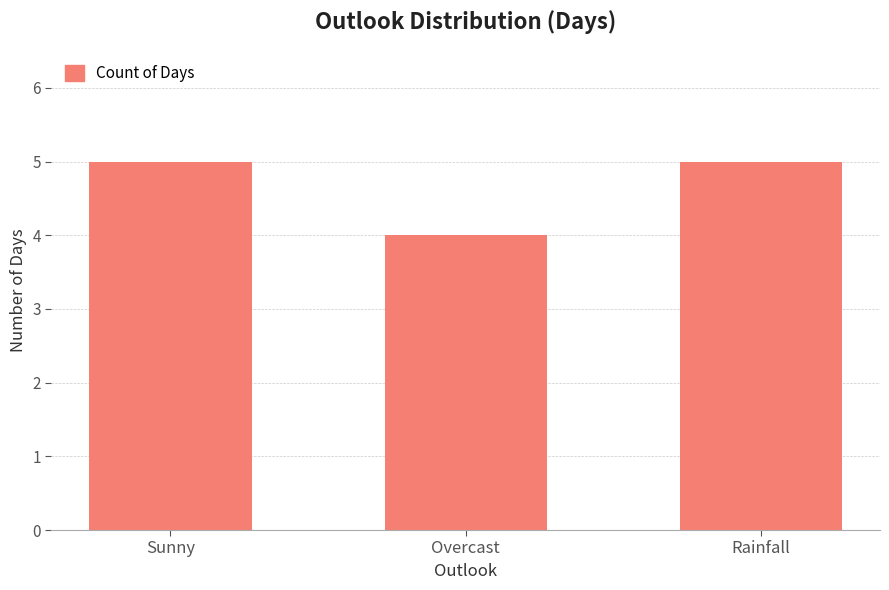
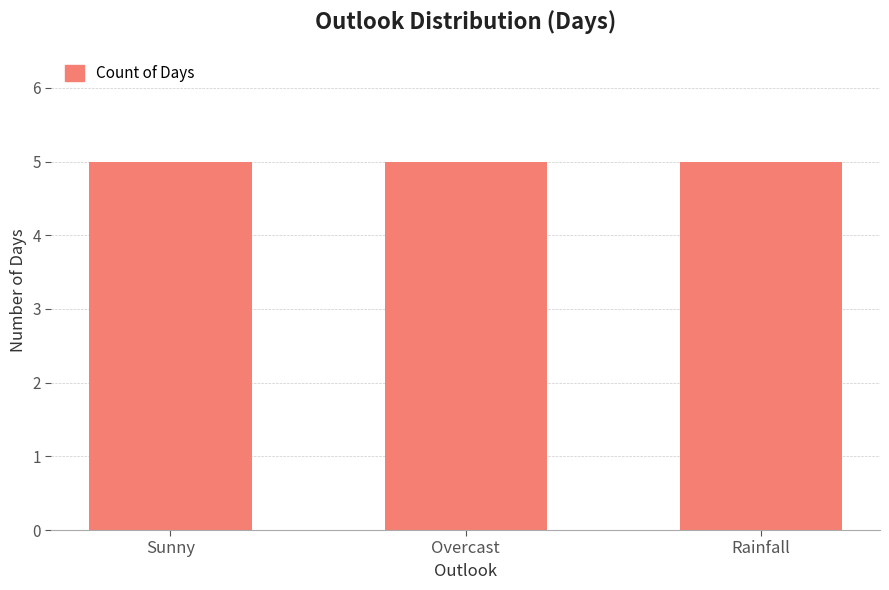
Overcast: 4 -> 5
